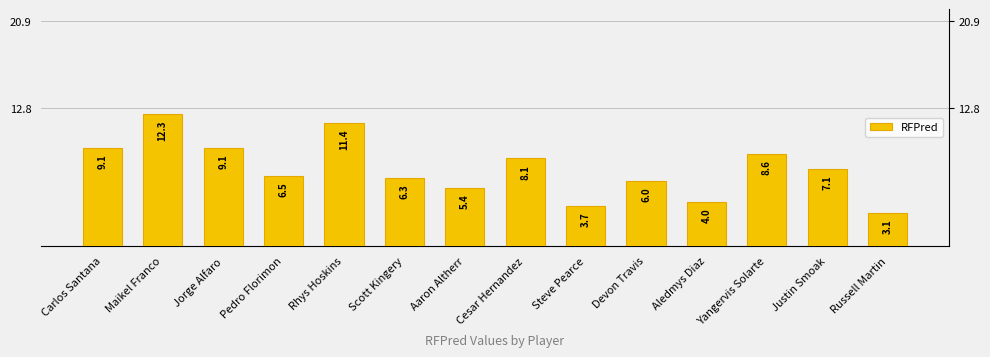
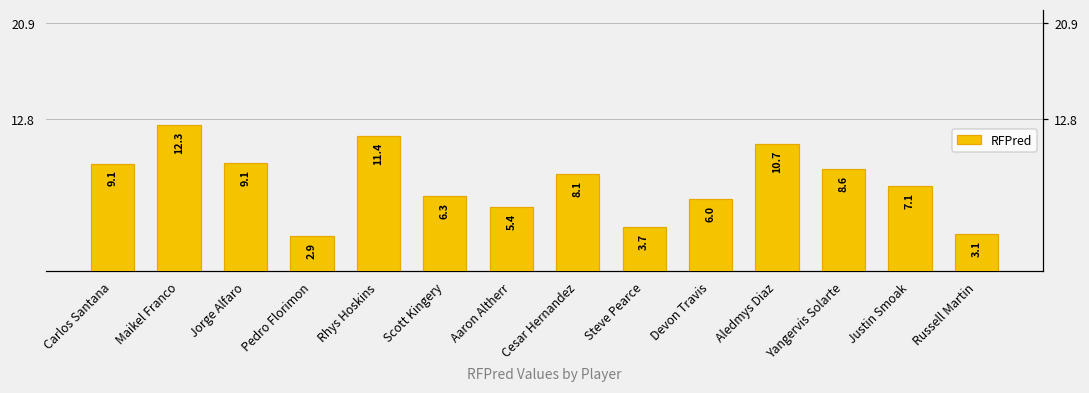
Pedro Florimon: 6.5 -> 2.9
Aledmys Diaz: 4.0 -> 10.7
